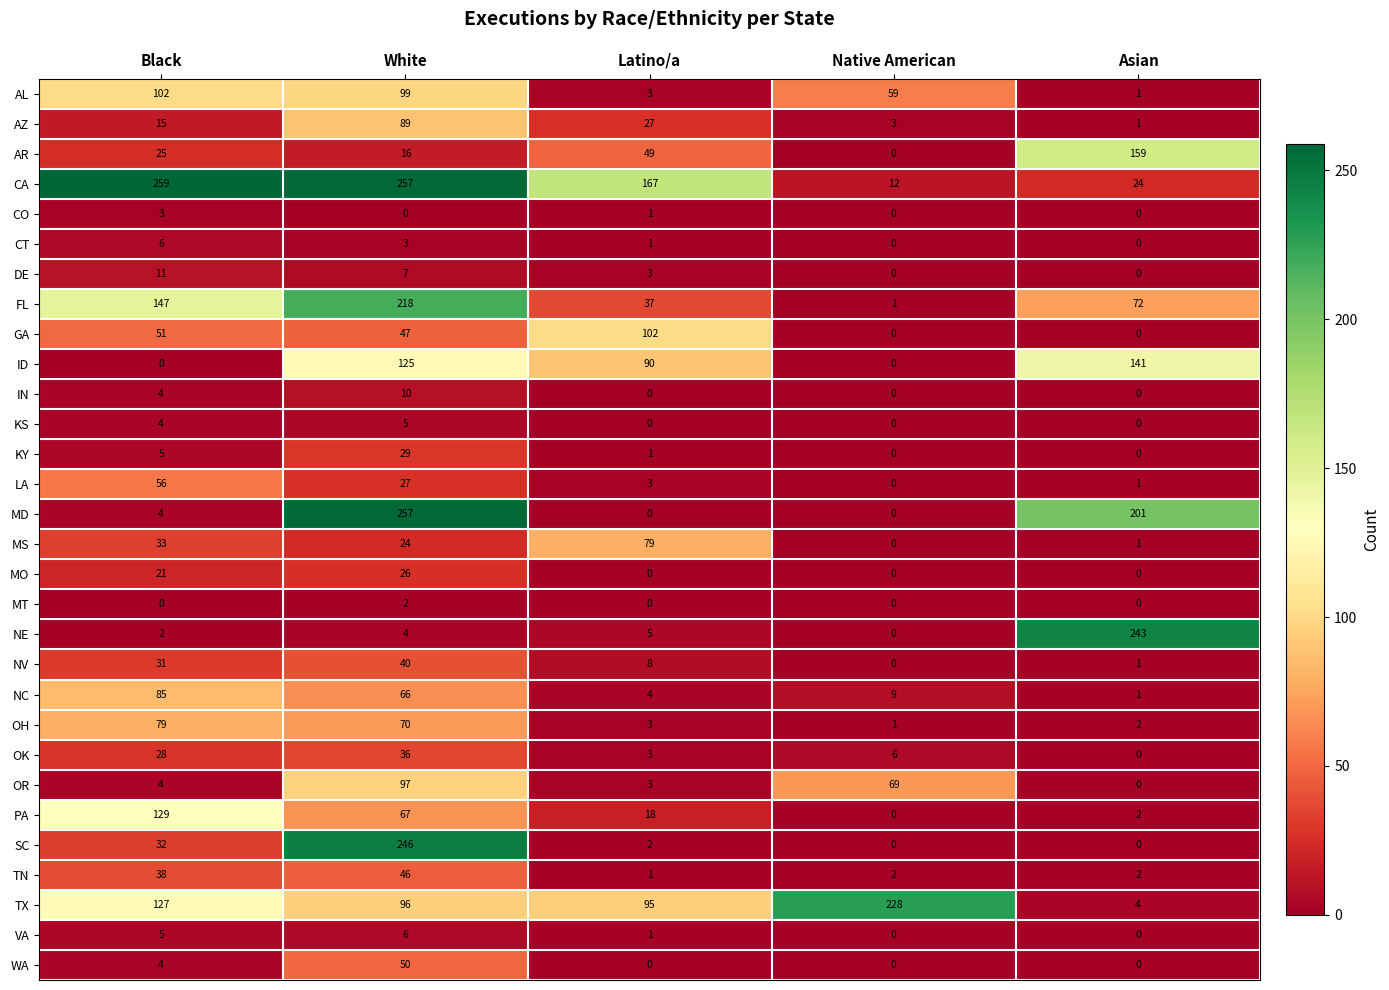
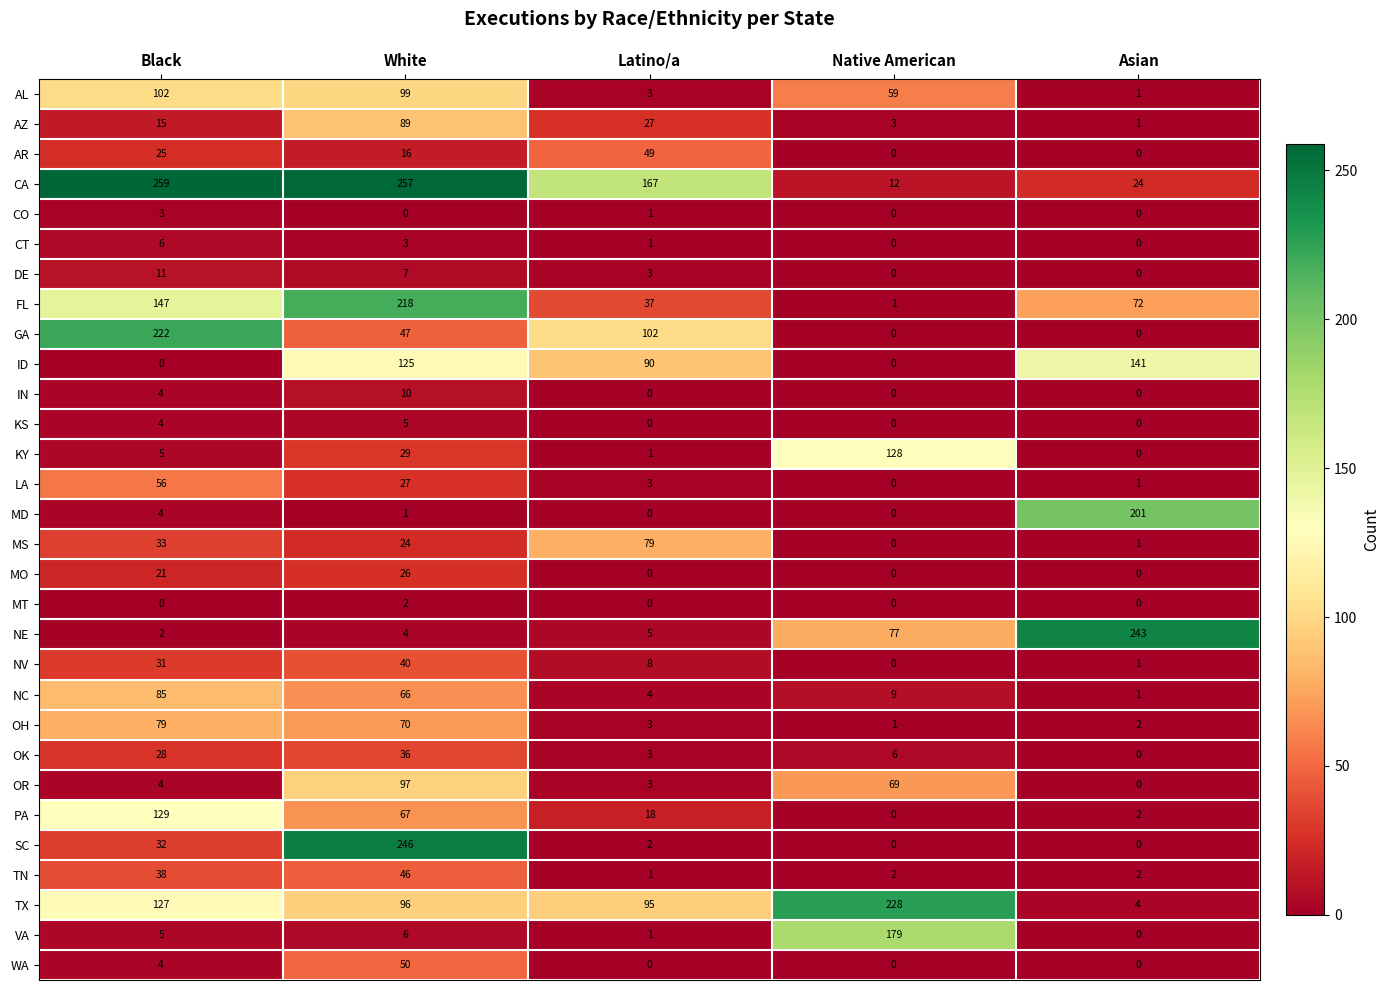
AR, Asian: 159 -> 0
GA, Black: 51 -> 222
KY, Native American: 0 -> 128
MD, White: 257 -> 1
NE, Native American: 0 -> 77
VA, Native American: 0 -> 179
